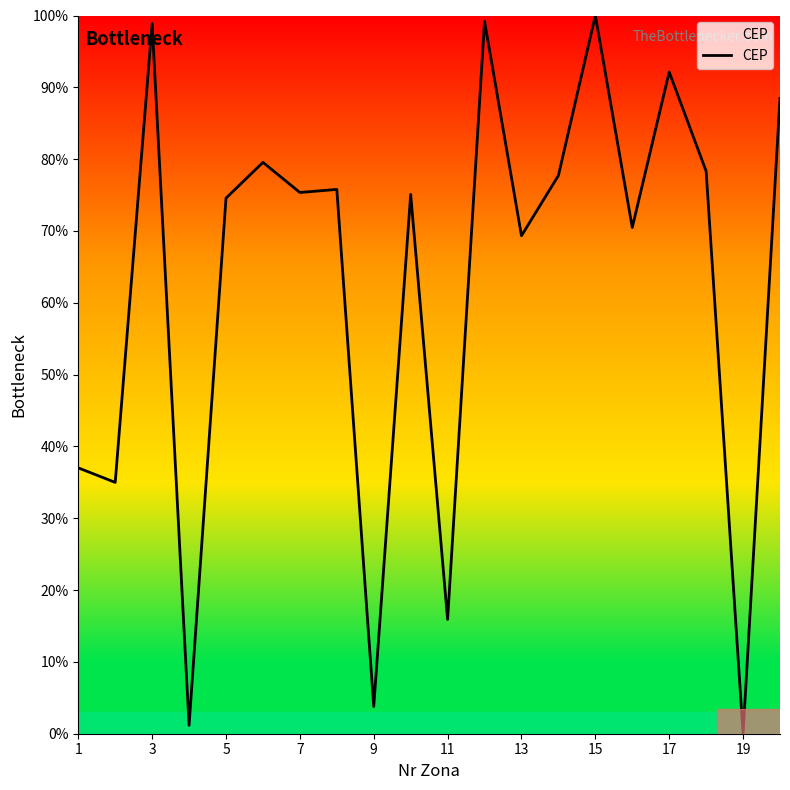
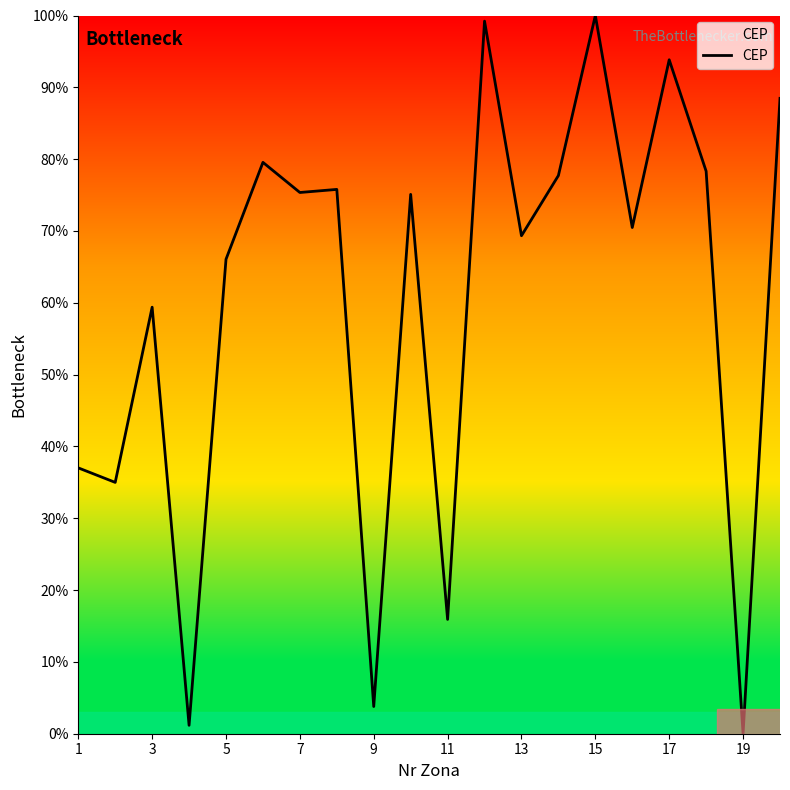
3: 99% -> 59%
5: 75% -> 66%
17: 92% -> 94%
